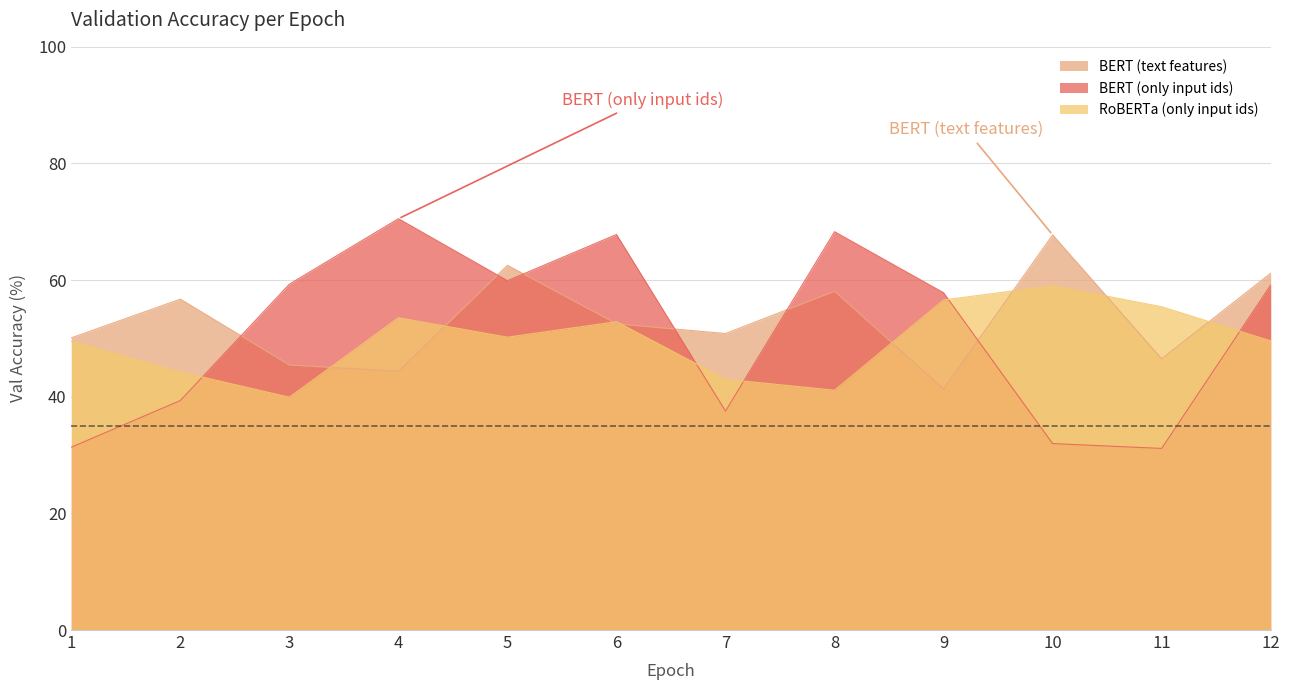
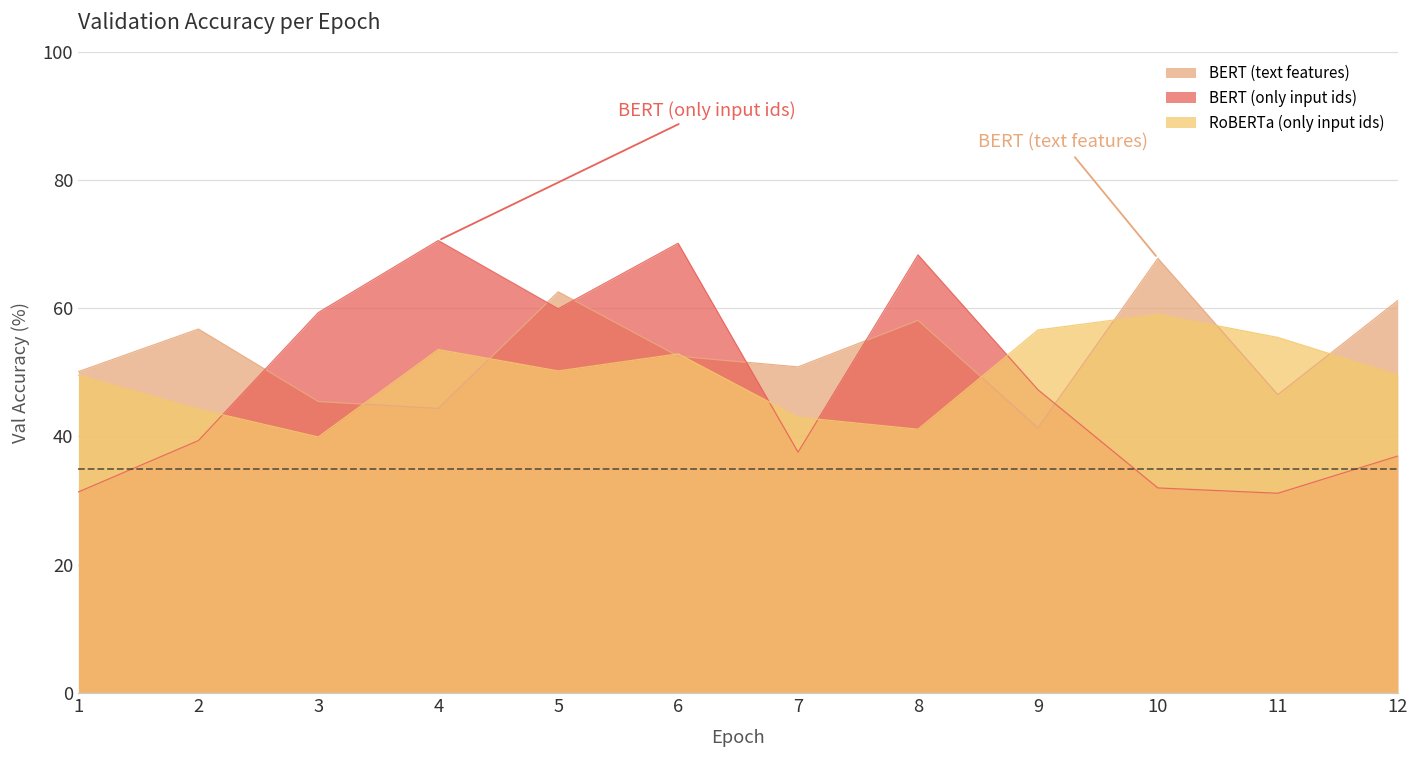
BERT (only input ids), 6: 68 -> 70
BERT (only input ids), 9: 58 -> 47
BERT (only input ids), 12: 59 -> 37
